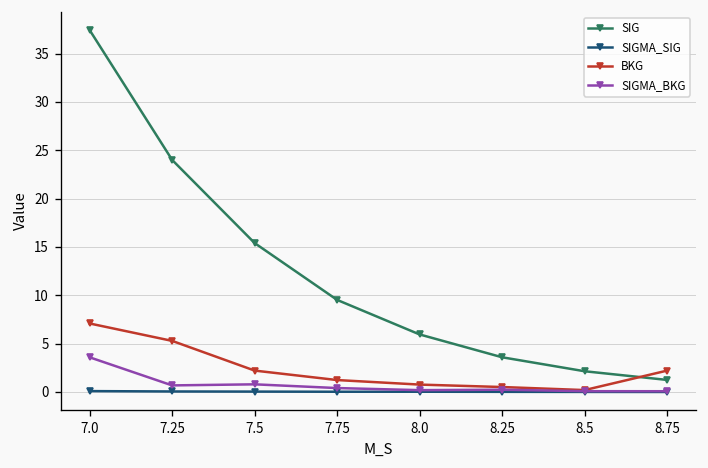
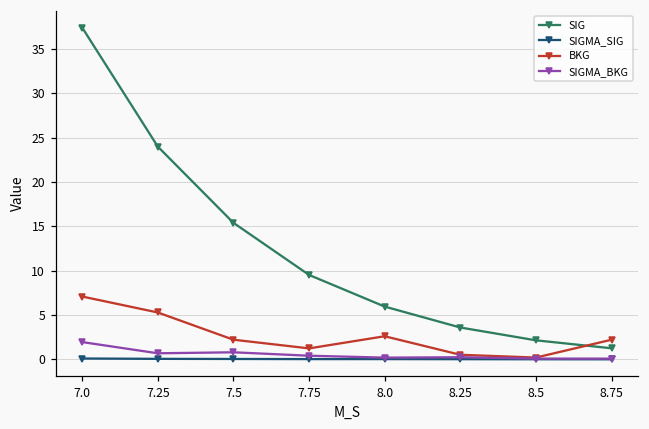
SIGMA_BKG, 7.0: 4 -> 2
BKG, 8.0: 1 -> 3
